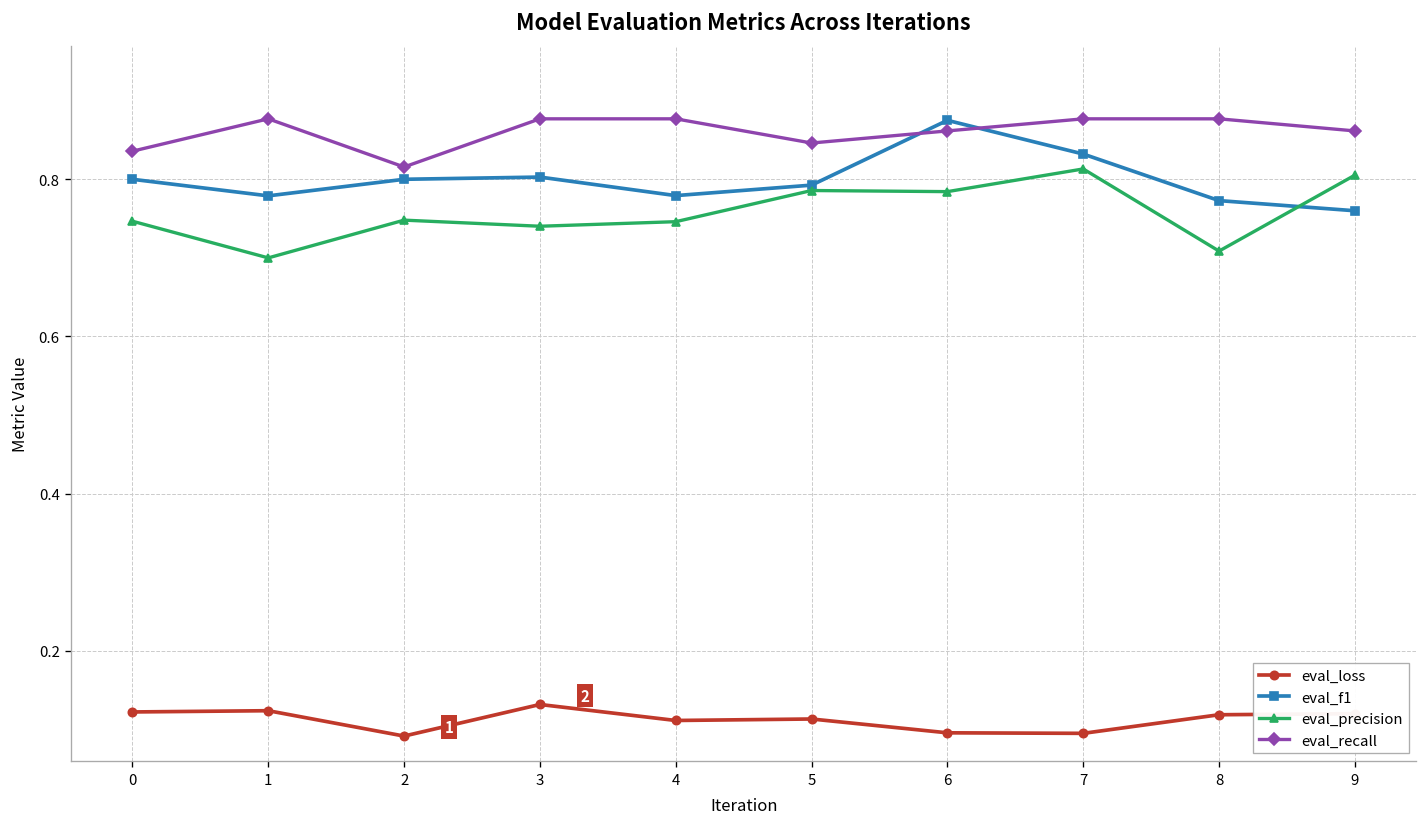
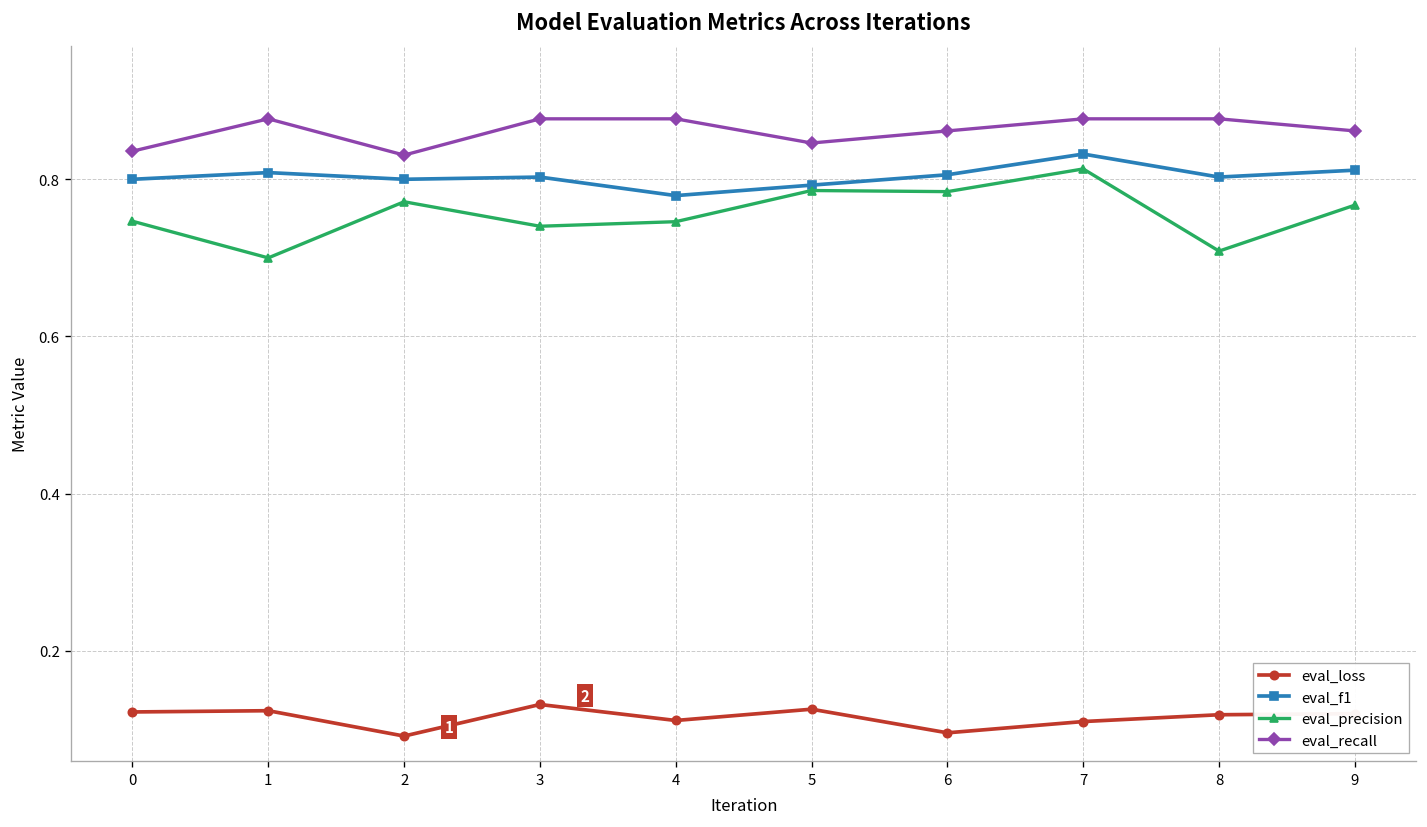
eval_f1, 1: 0.78 -> 0.81
eval_precision, 2: 0.75 -> 0.77
eval_recall, 2: 0.82 -> 0.83
eval_loss, 5: 0.11 -> 0.13
eval_f1, 6: 0.87 -> 0.81
eval_loss, 7: 0.10 -> 0.11
eval_f1, 8: 0.77 -> 0.80
eval_f1, 9: 0.76 -> 0.81
eval_precision, 9: 0.81 -> 0.77
